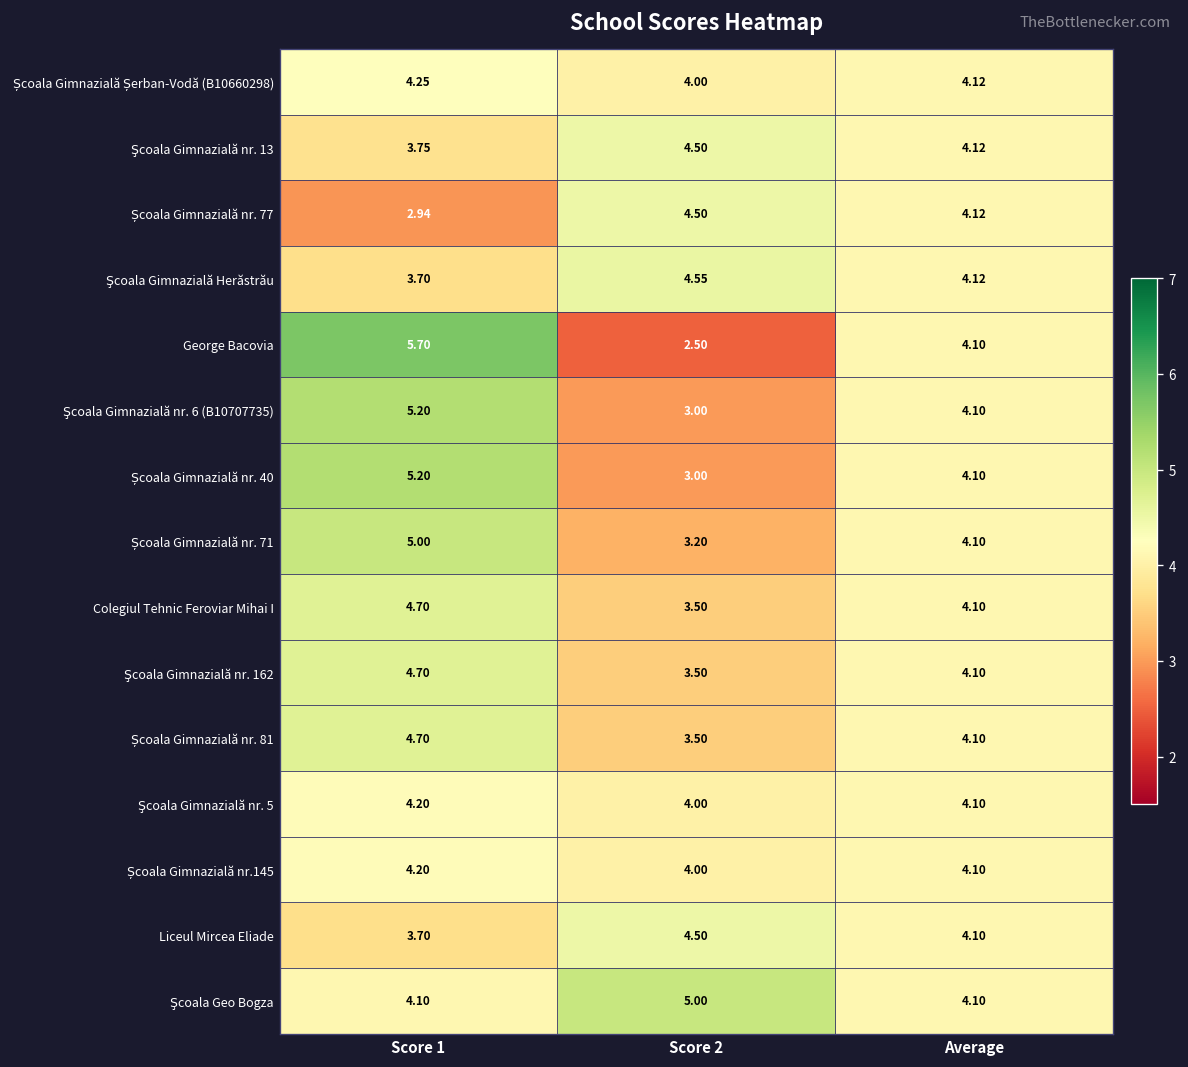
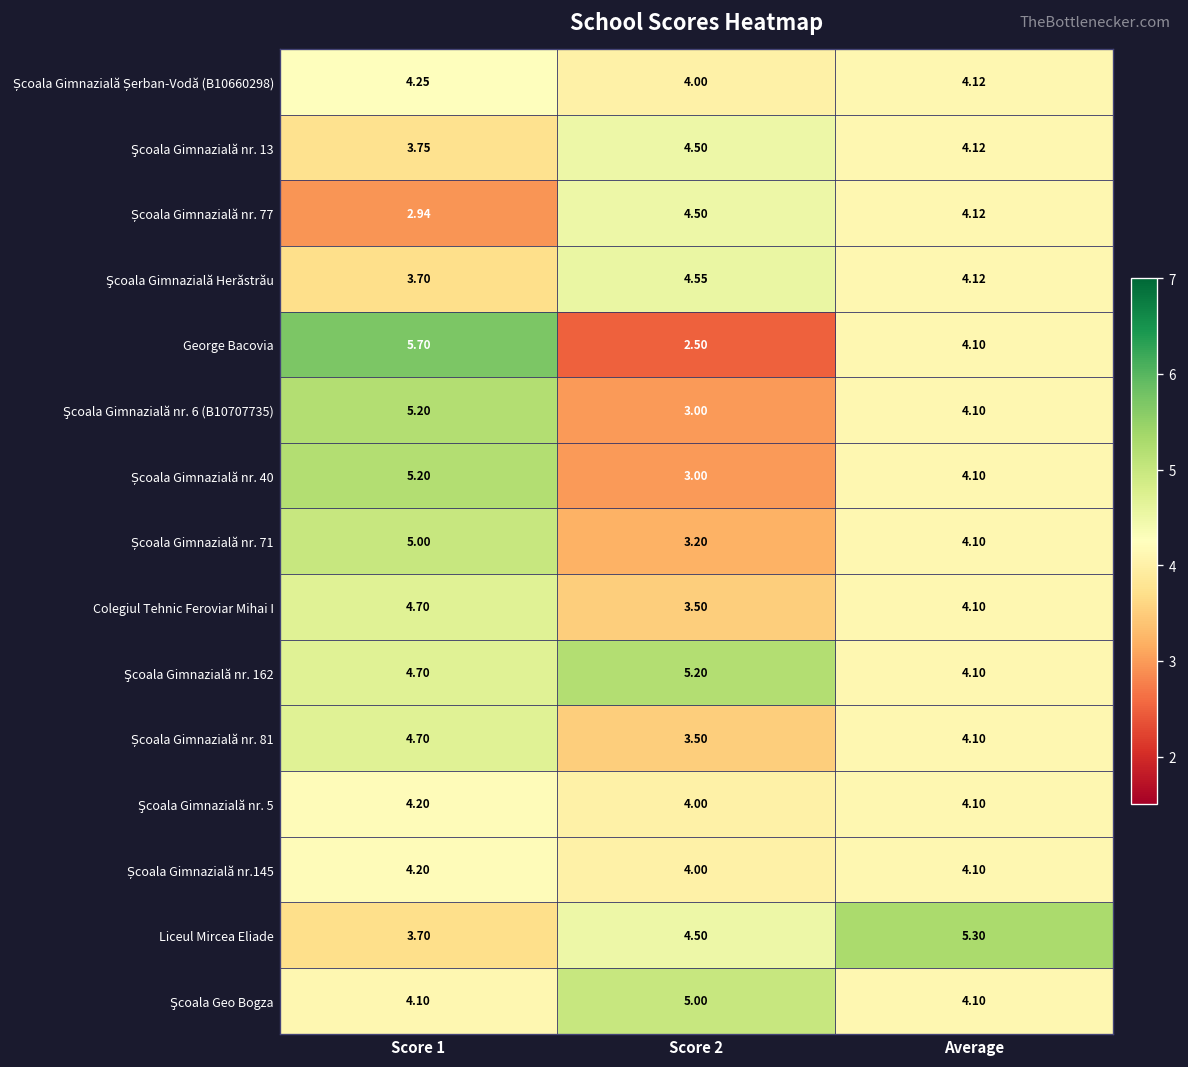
Şcoala Gimnazială nr. 162, Score 2: 3.50 -> 5.20
Liceul Mircea Eliade, Average: 4.10 -> 5.30
